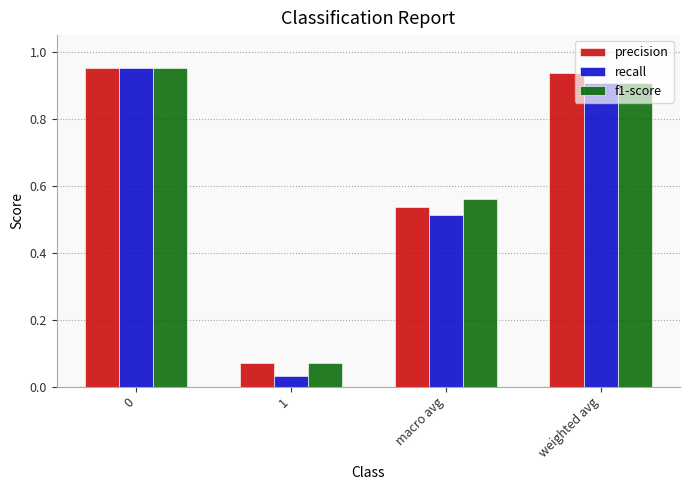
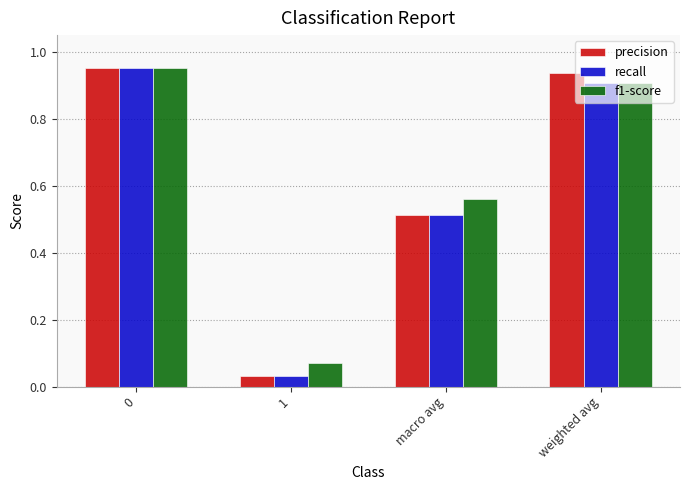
precision, 1: 0.07 -> 0.03
precision, macro avg: 0.54 -> 0.51
